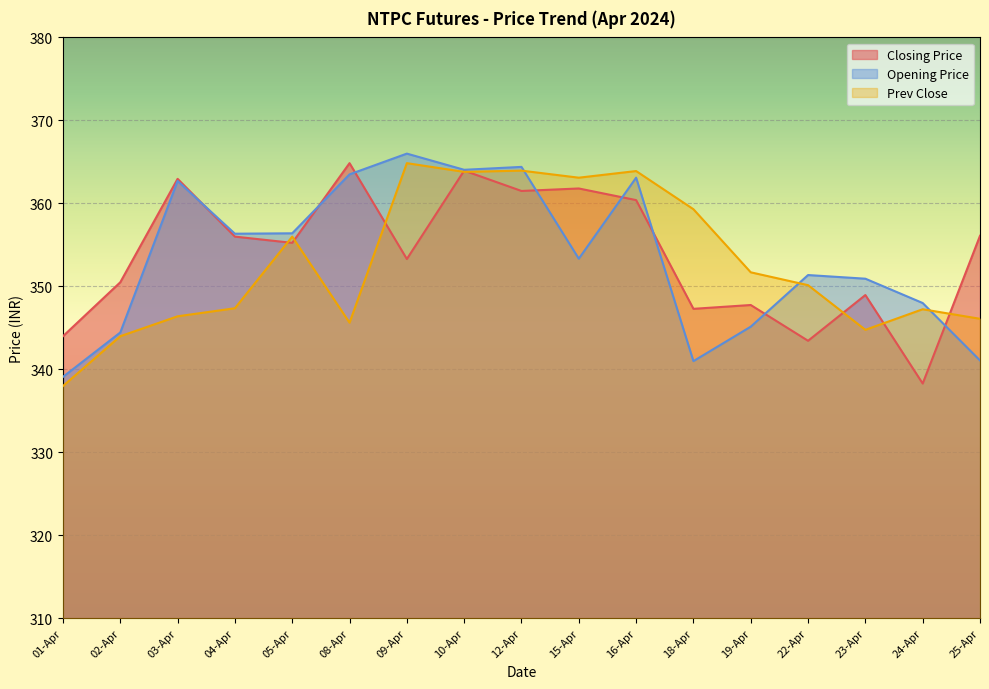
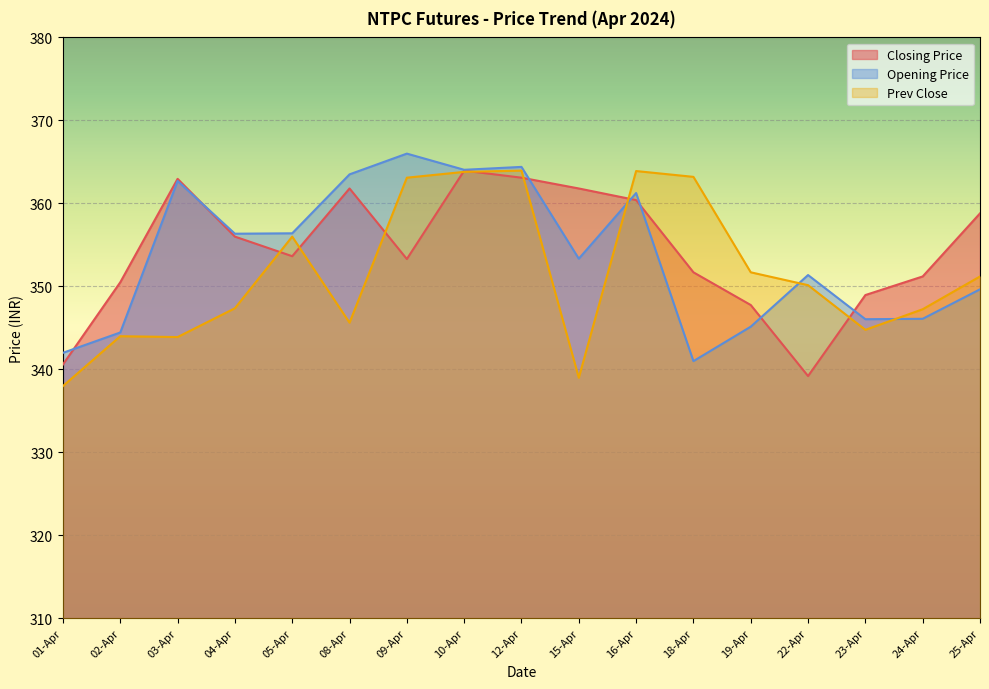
Closing Price, 01-Apr: 344 -> 341
Opening Price, 01-Apr: 339 -> 342
Prev Close, 03-Apr: 346 -> 344
Closing Price, 05-Apr: 355 -> 354
Closing Price, 08-Apr: 365 -> 362
Prev Close, 09-Apr: 365 -> 363
Closing Price, 12-Apr: 362 -> 363
Prev Close, 15-Apr: 363 -> 339
Opening Price, 16-Apr: 363 -> 361
Closing Price, 18-Apr: 347 -> 352
Prev Close, 18-Apr: 359 -> 363
Closing Price, 22-Apr: 343 -> 339
Opening Price, 23-Apr: 351 -> 346
Closing Price, 24-Apr: 338 -> 351
Opening Price, 24-Apr: 348 -> 346
Closing Price, 25-Apr: 356 -> 359
Opening Price, 25-Apr: 341 -> 350
Prev Close, 25-Apr: 346 -> 351
